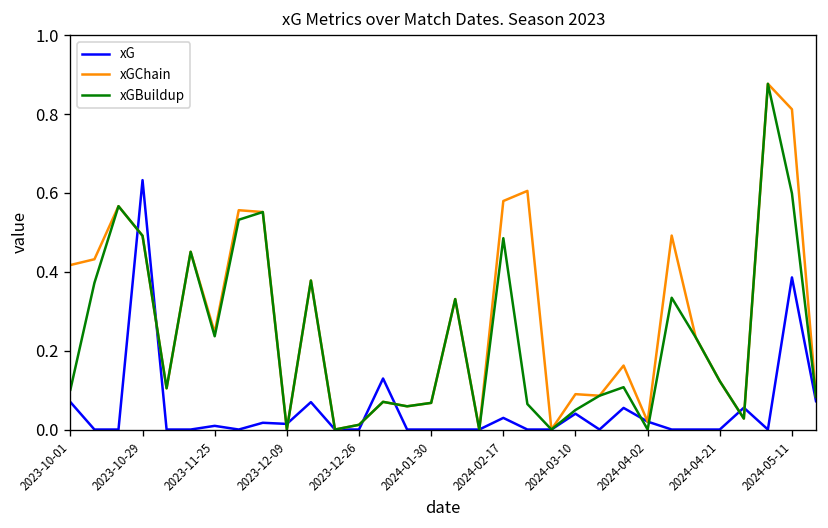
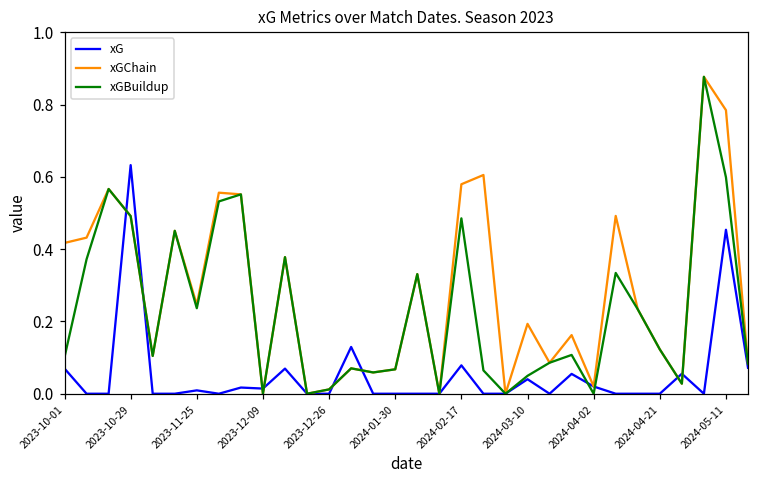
xG, 2024-02-17: 0.03 -> 0.08
xGChain, 2024-03-10: 0.09 -> 0.19
xG, 2024-05-11: 0.39 -> 0.45
xGChain, 2024-05-11: 0.81 -> 0.78
